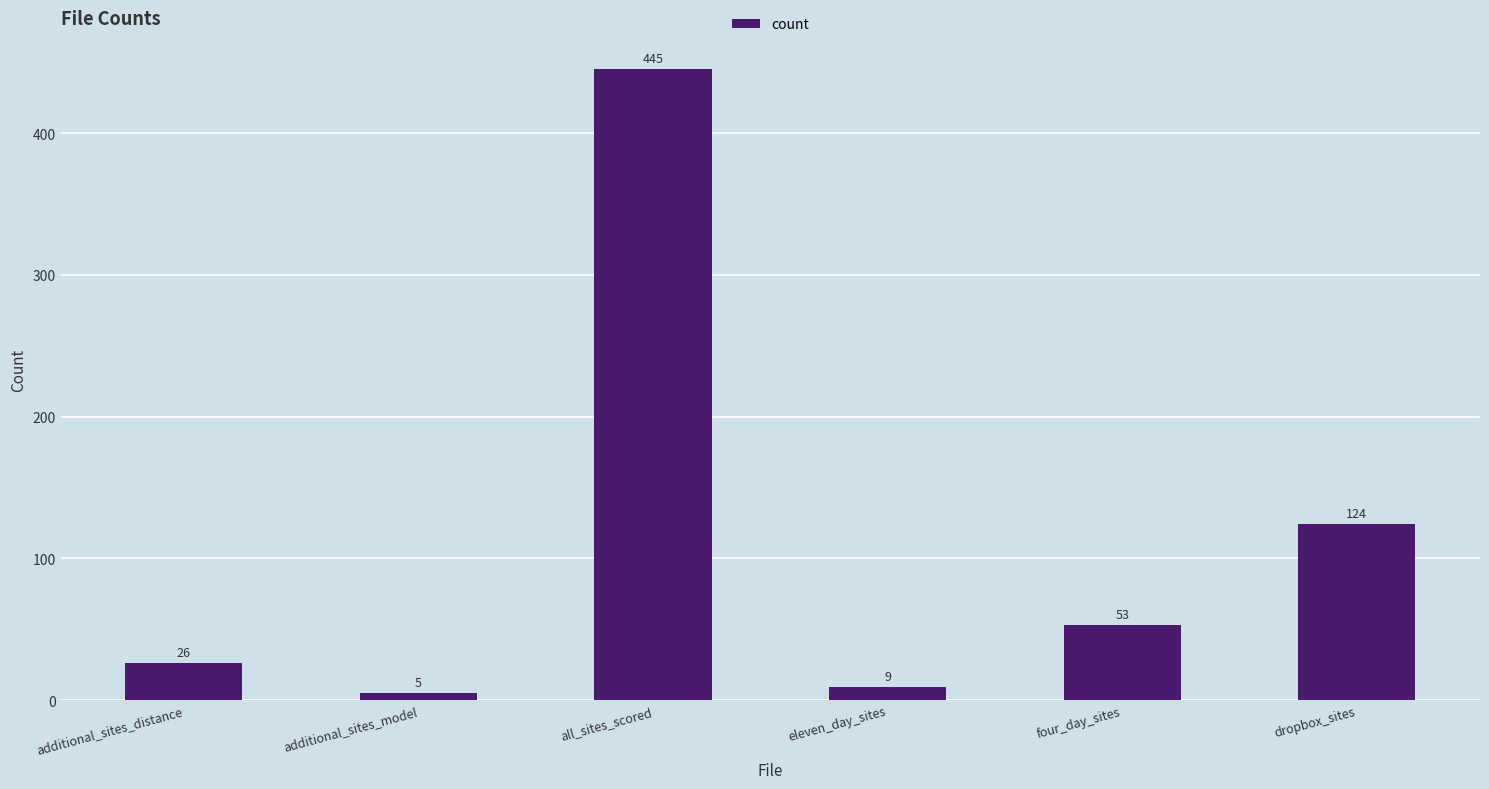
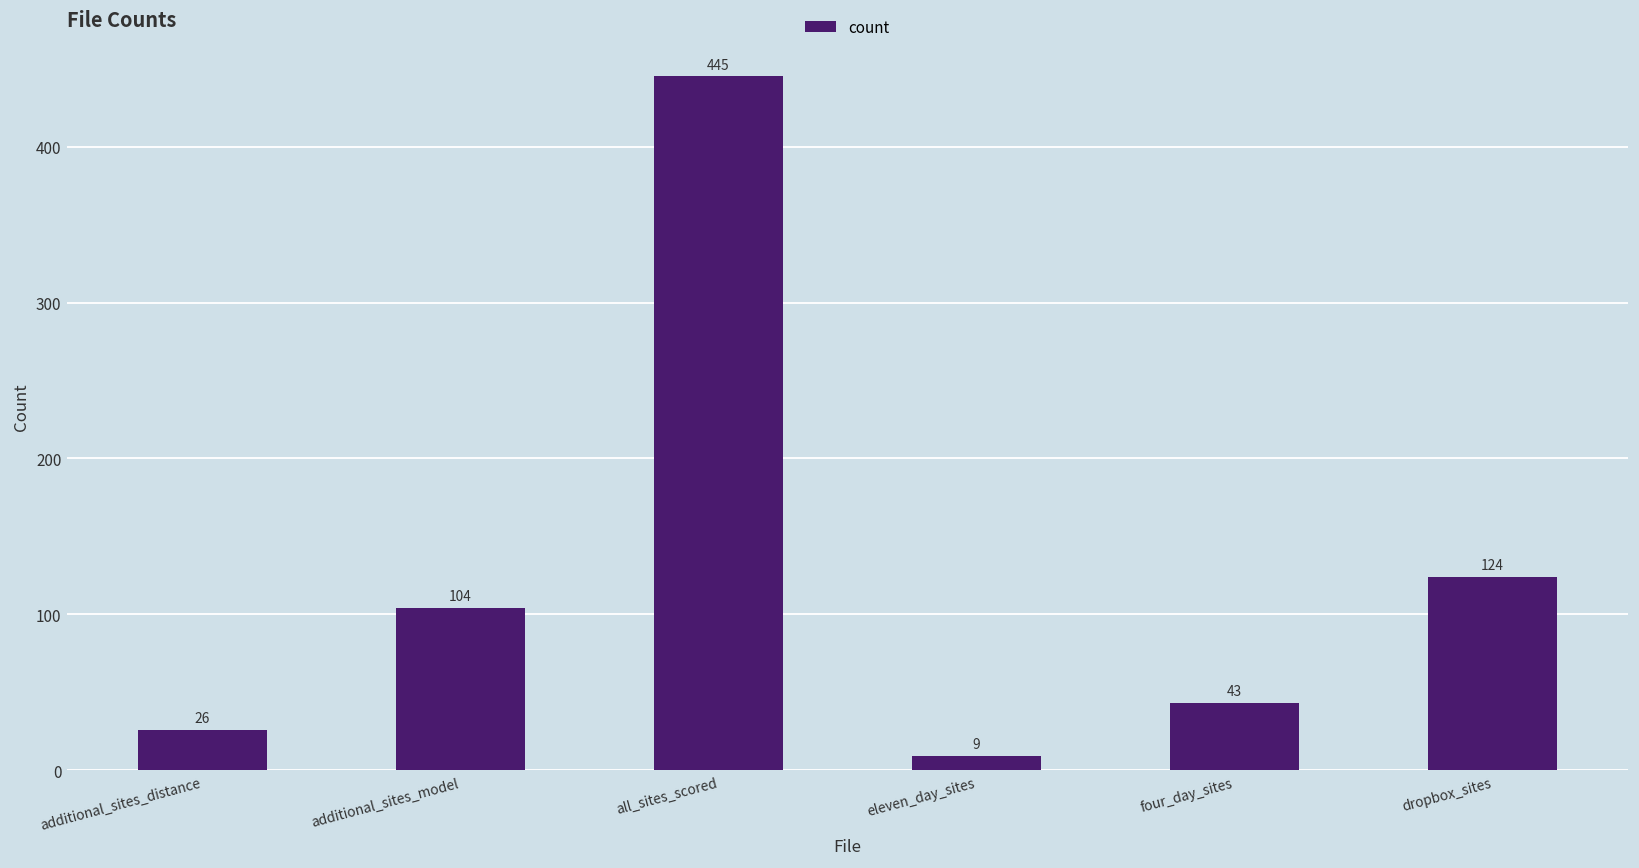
additional_sites_model: 5 -> 104
four_day_sites: 53 -> 43
